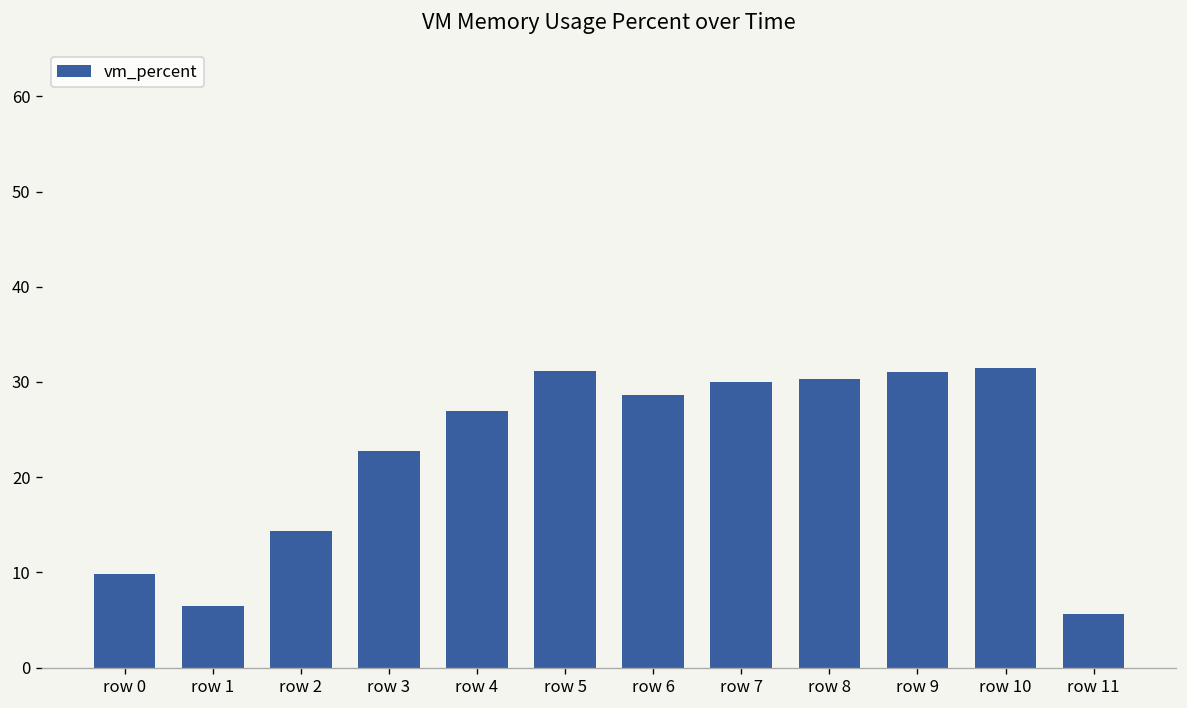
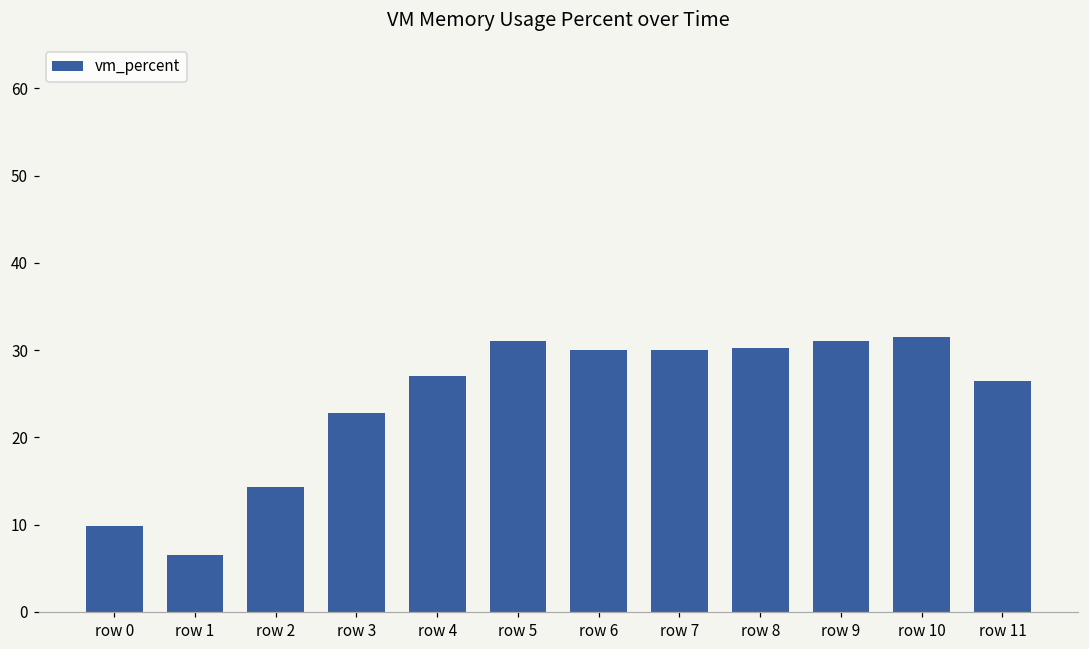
row 6: 29 -> 30
row 11: 6 -> 27
